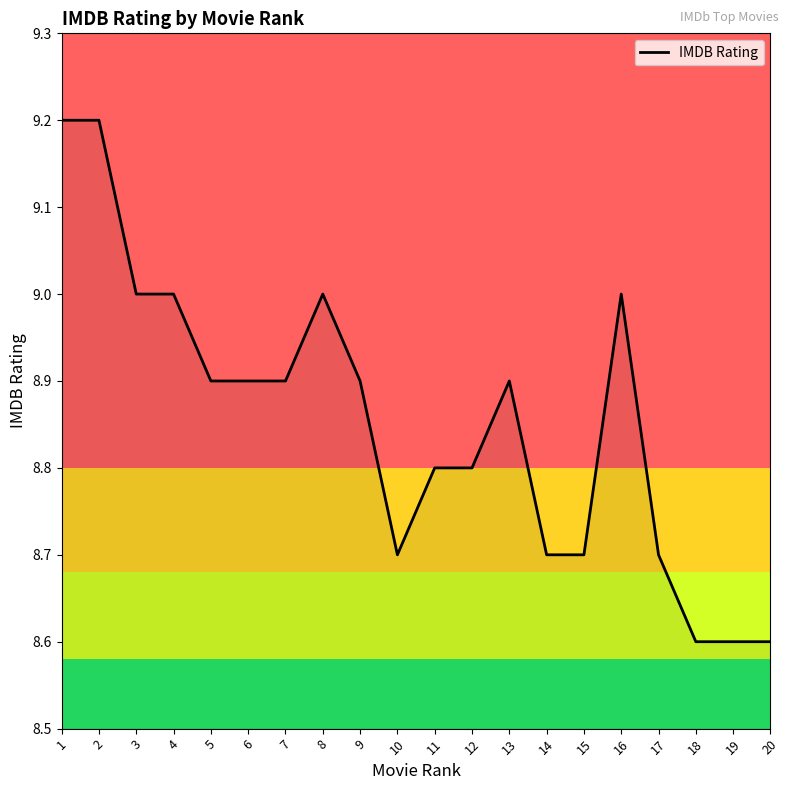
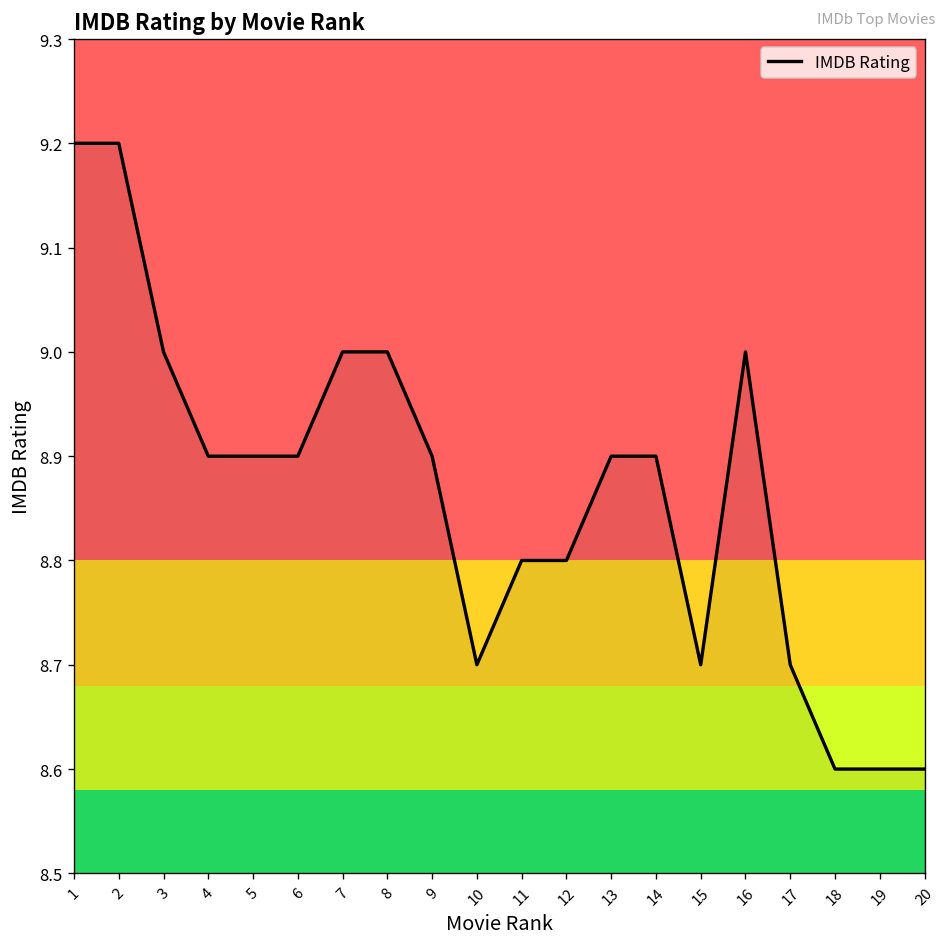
4: 9.0 -> 8.9
7: 8.9 -> 9.0
14: 8.7 -> 8.9
